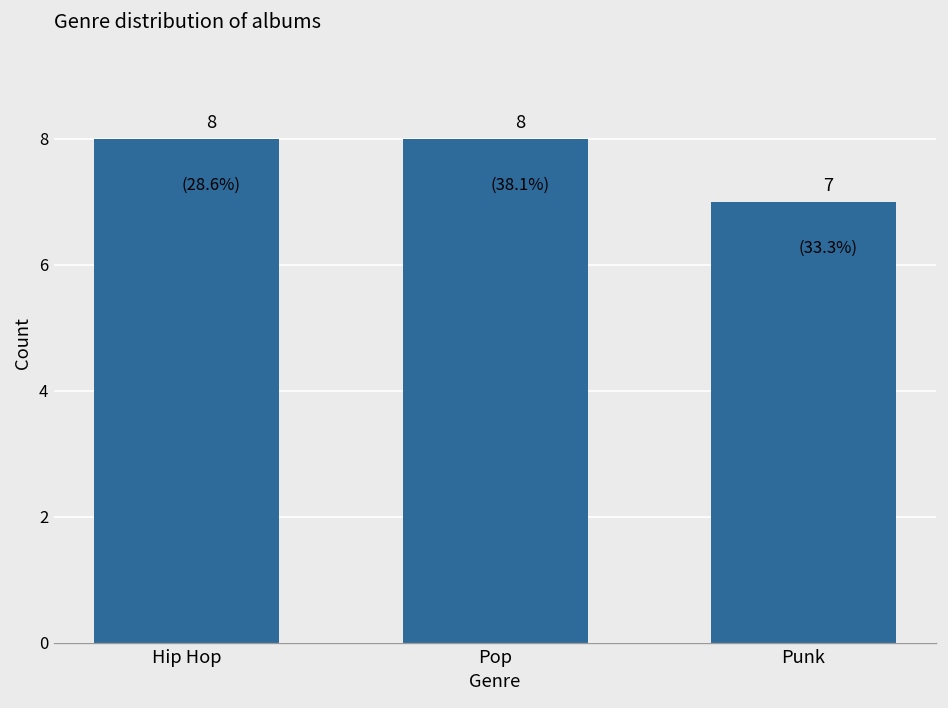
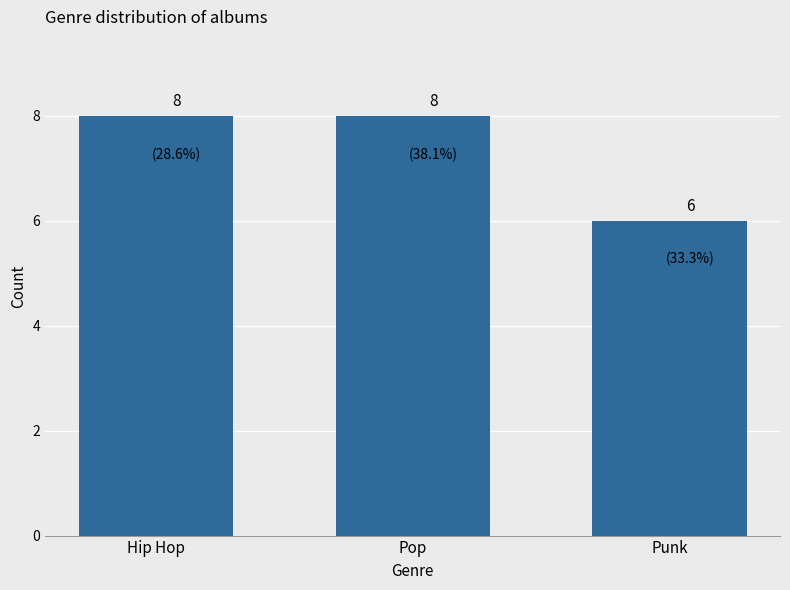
Punk: 7 -> 6
